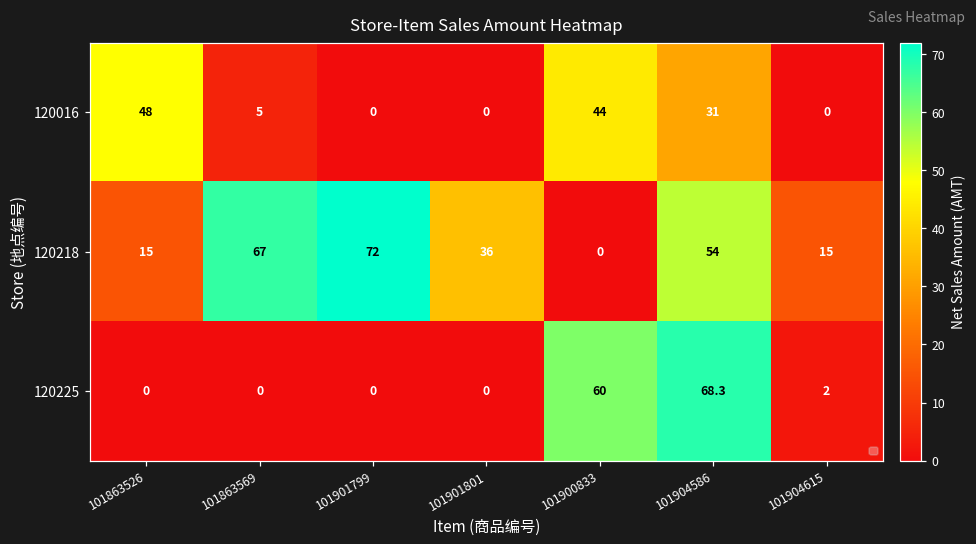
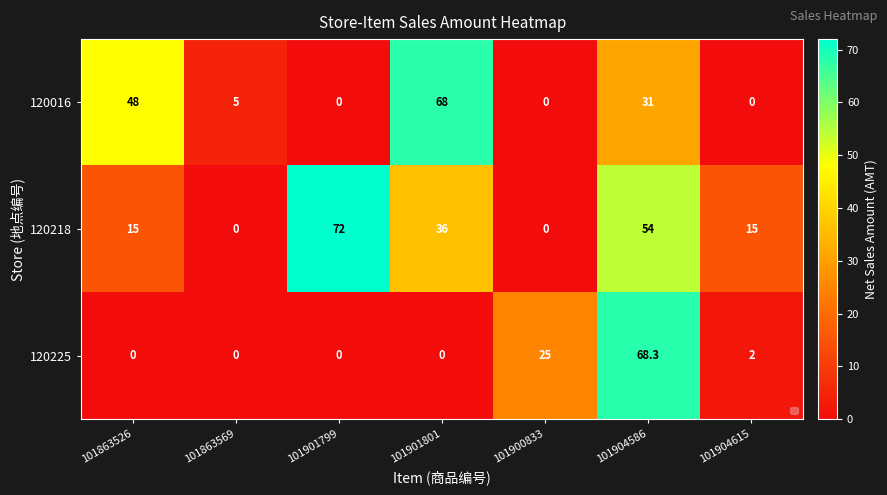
120016, 101901801: 0 -> 68
120016, 101900833: 44 -> 0
120218, 101863569: 67 -> 0
120225, 101900833: 60 -> 25
